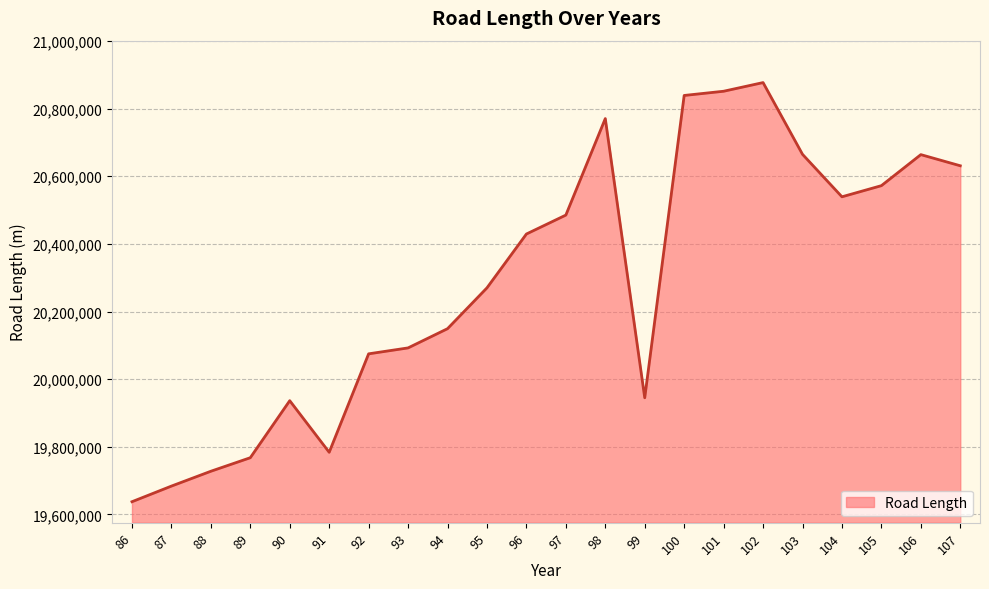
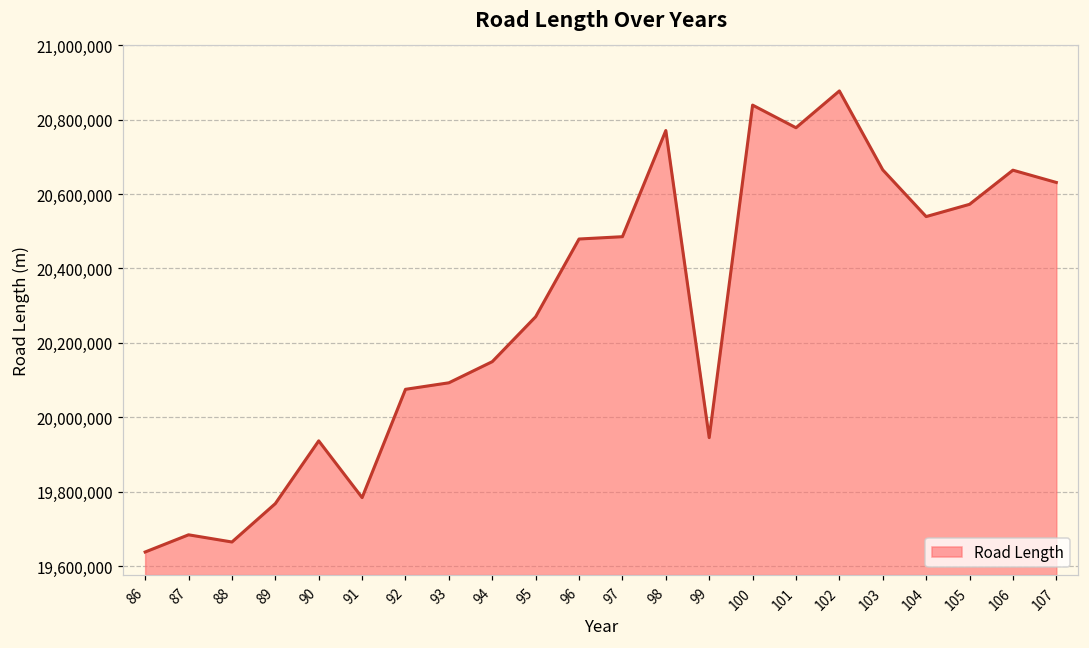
88: 19,730,000 -> 19,660,000
96: 20,430,000 -> 20,480,000
101: 20,850,000 -> 20,780,000
